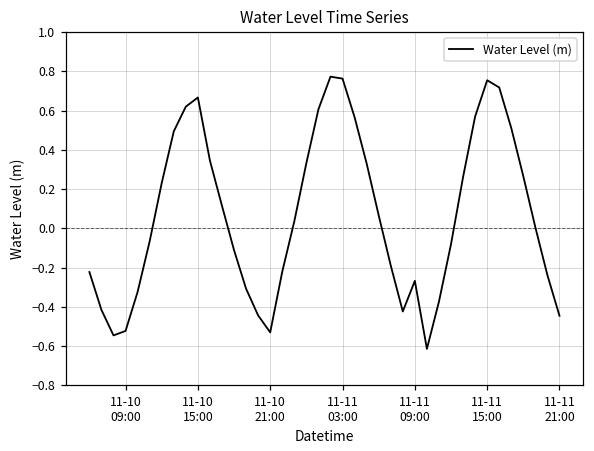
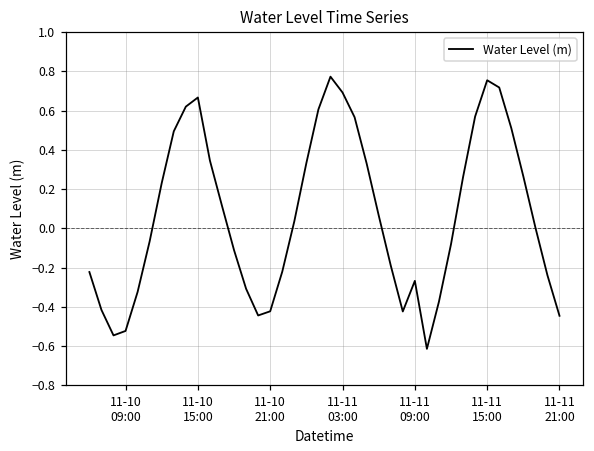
11-10 21:00: -0.53 -> -0.42
11-11 03:00: 0.76 -> 0.69
